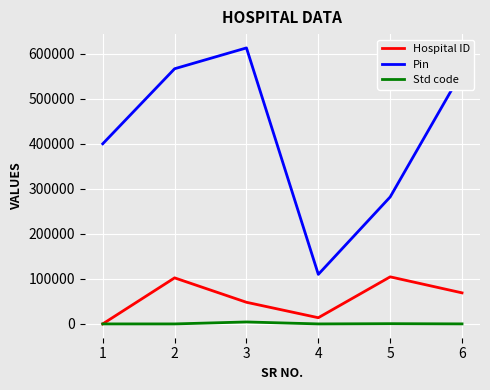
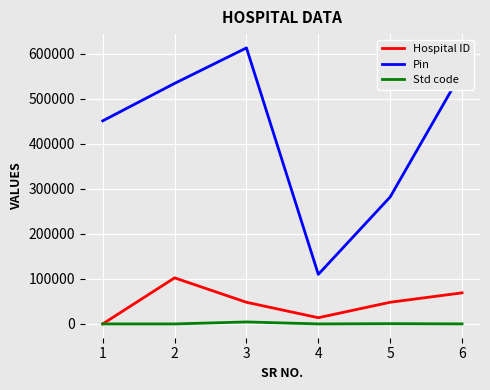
Pin, 1: 400000 -> 450000
Pin, 2: 570000 -> 530000
Hospital ID, 5: 100000 -> 50000
